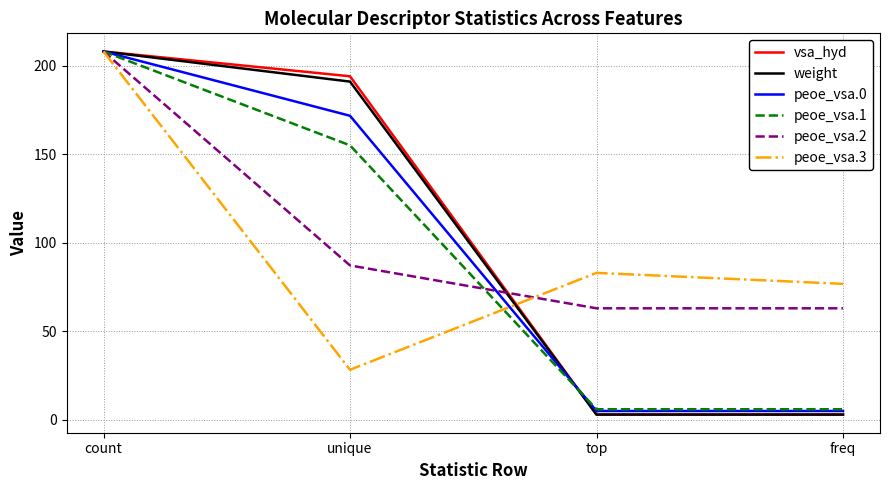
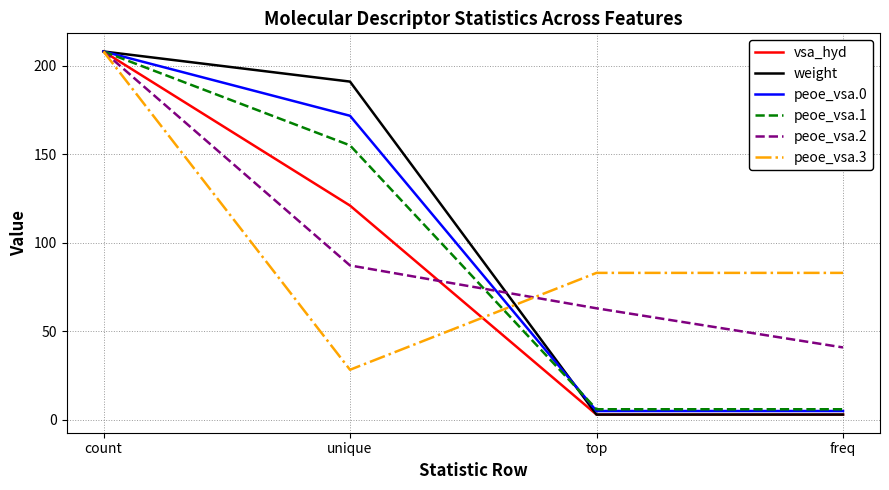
vsa_hyd, unique: 194 -> 121
peoe_vsa.2, freq: 63 -> 41
peoe_vsa.3, freq: 77 -> 83
